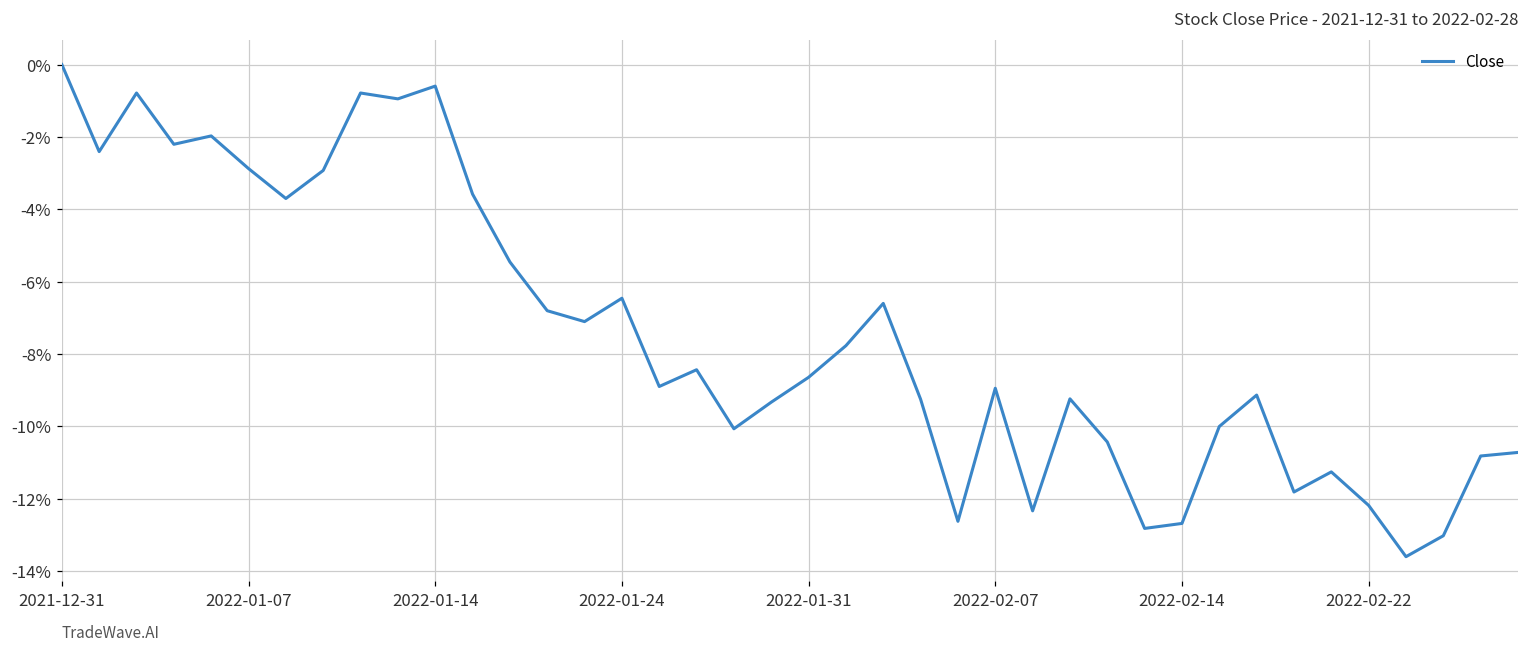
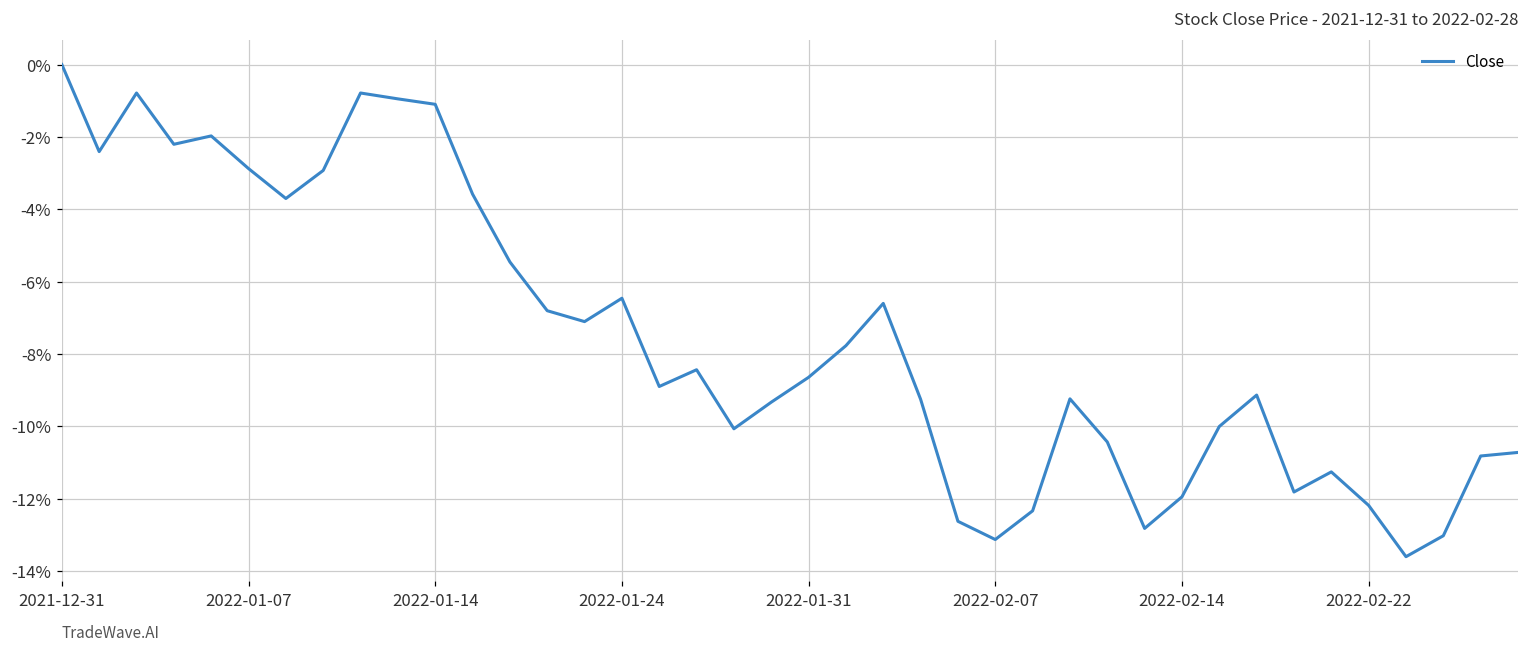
2022-01-14: -0.6% -> -1.1%
2022-02-07: -8.9% -> -13.1%
2022-02-14: -12.7% -> -11.9%
